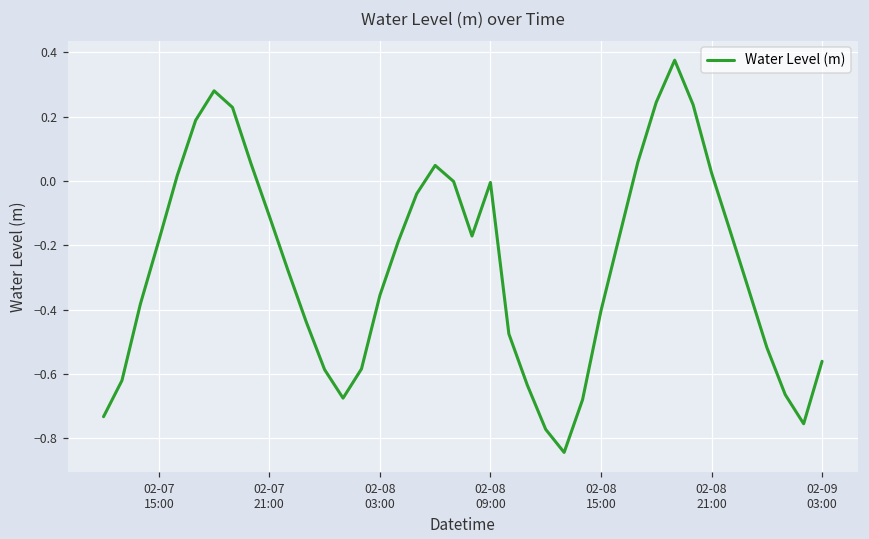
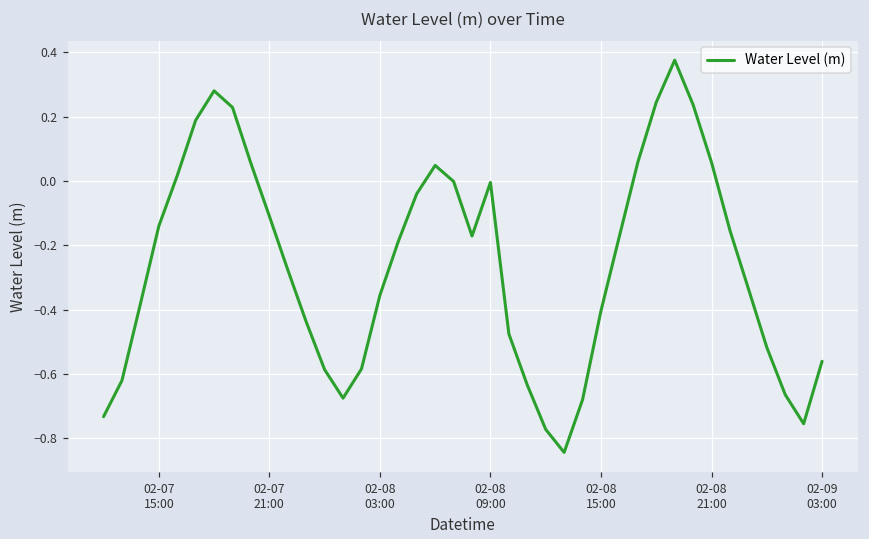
02-07 15:00: -0.19 -> -0.14
02-08 21:00: 0.03 -> 0.06
